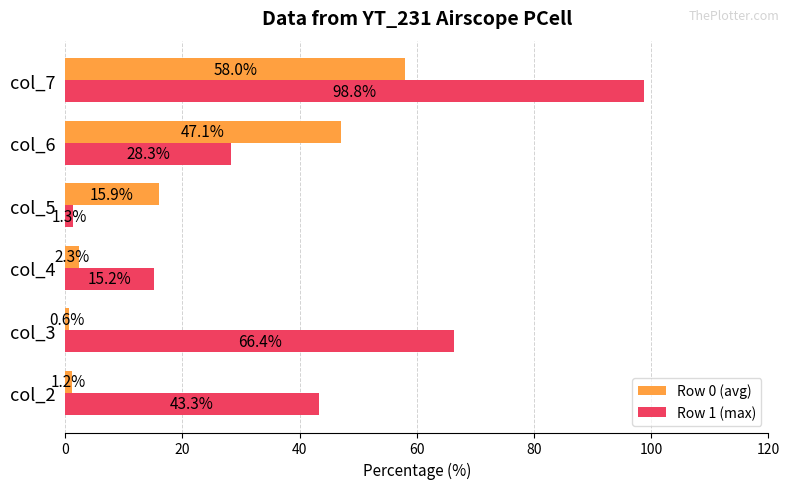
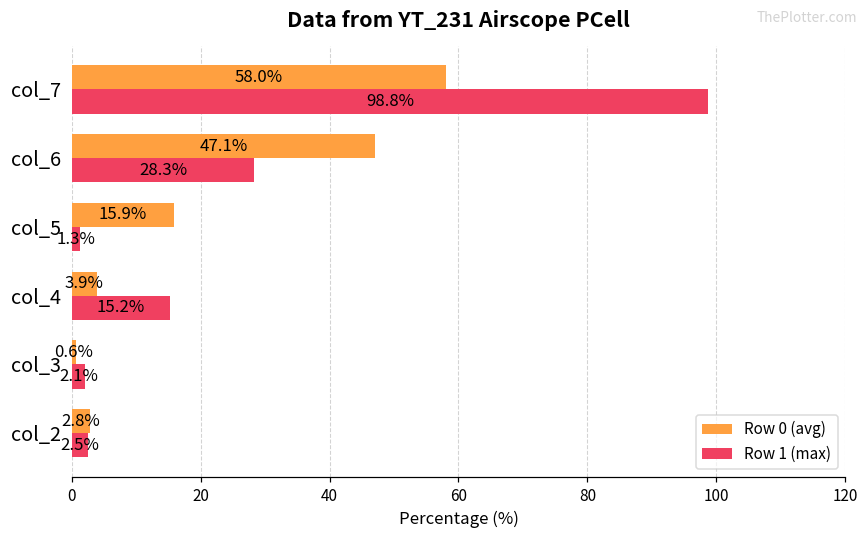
Row 0 (avg), col_4: 2.3% -> 3.9%
Row 1 (max), col_3: 66.4% -> 2.1%
Row 0 (avg), col_2: 1.2% -> 2.8%
Row 1 (max), col_2: 43.3% -> 2.5%
